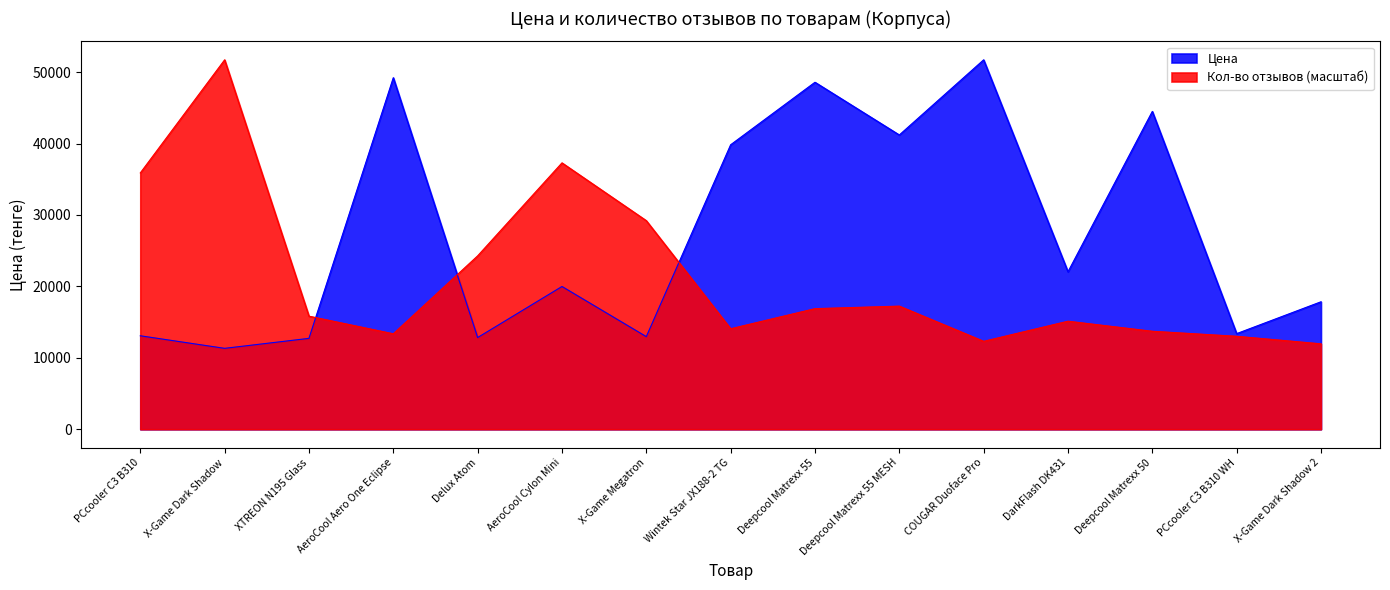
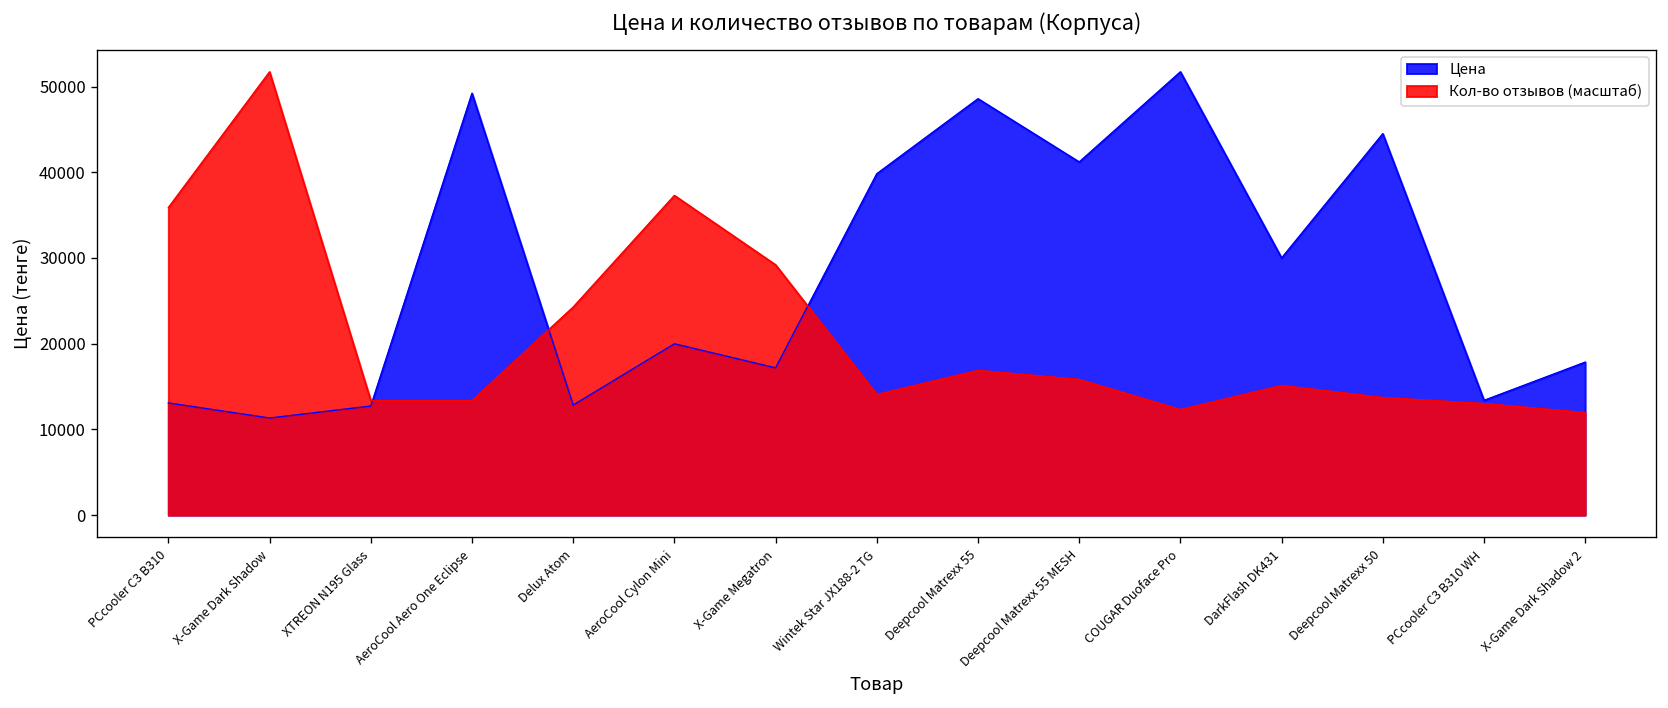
Кол-во отзывов (масштаб), XTREON N195 Glass: 16000 -> 13000
Цена, X-Game Megatron: 13000 -> 17000
Кол-во отзывов (масштаб), Deepcool Matrexx 55 MESH: 17000 -> 16000
Цена, DarkFlash DK431: 22000 -> 30000
